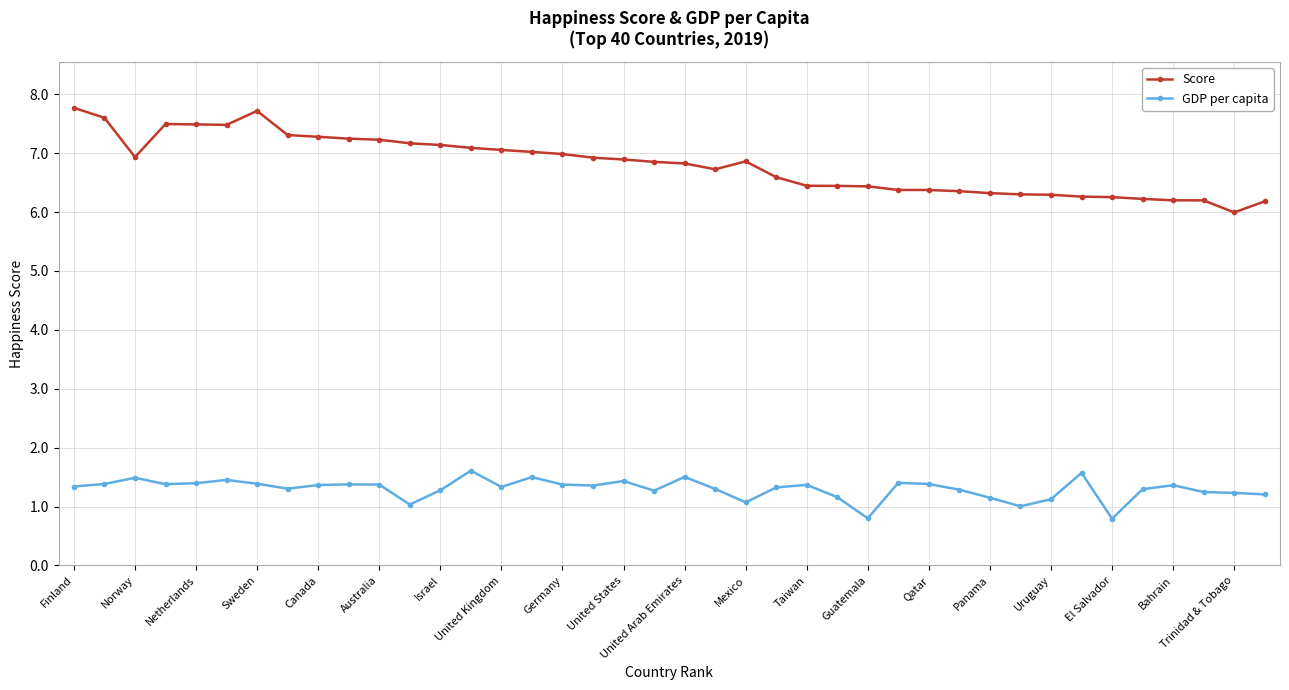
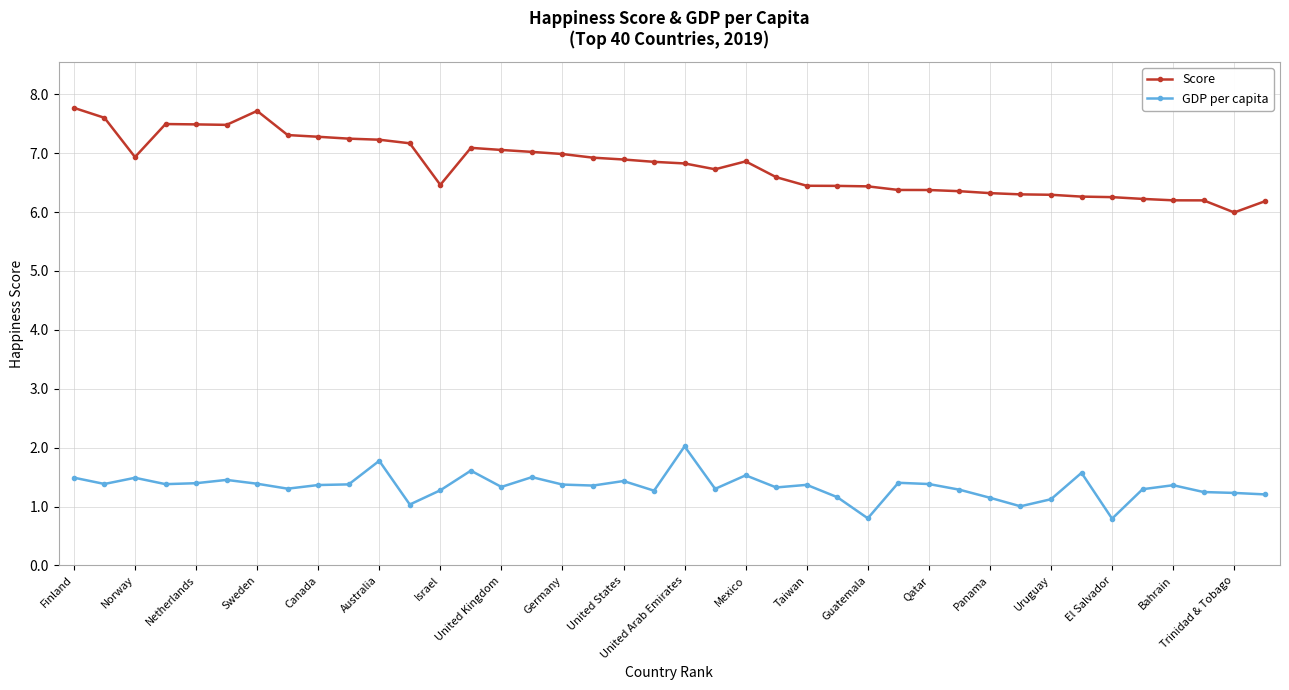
GDP per capita, Finland: 1.3 -> 1.5
GDP per capita, Australia: 1.4 -> 1.8
Score, Israel: 7.1 -> 6.5
GDP per capita, United Arab Emirates: 1.5 -> 2.0
GDP per capita, Mexico: 1.1 -> 1.5
